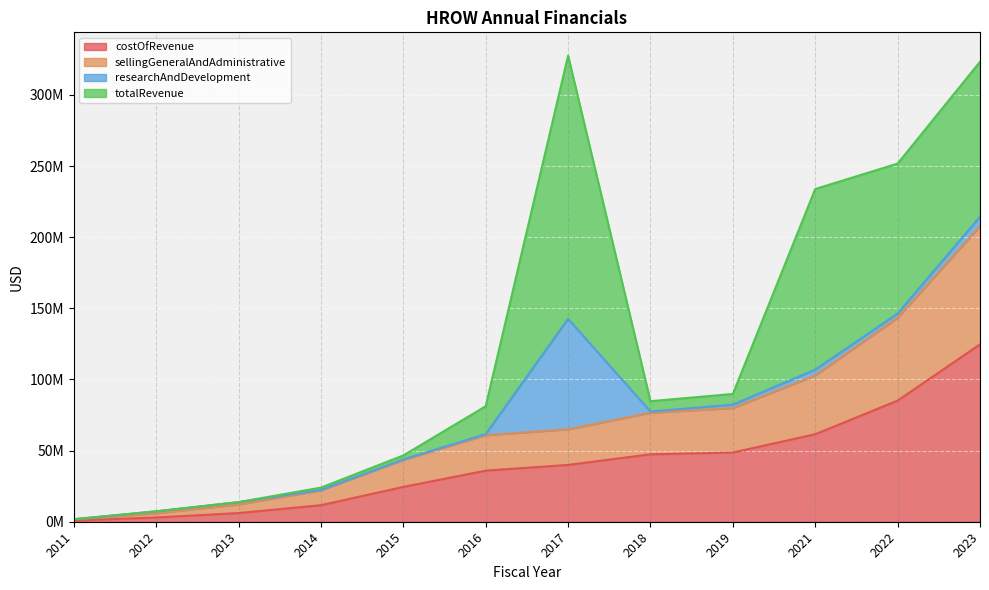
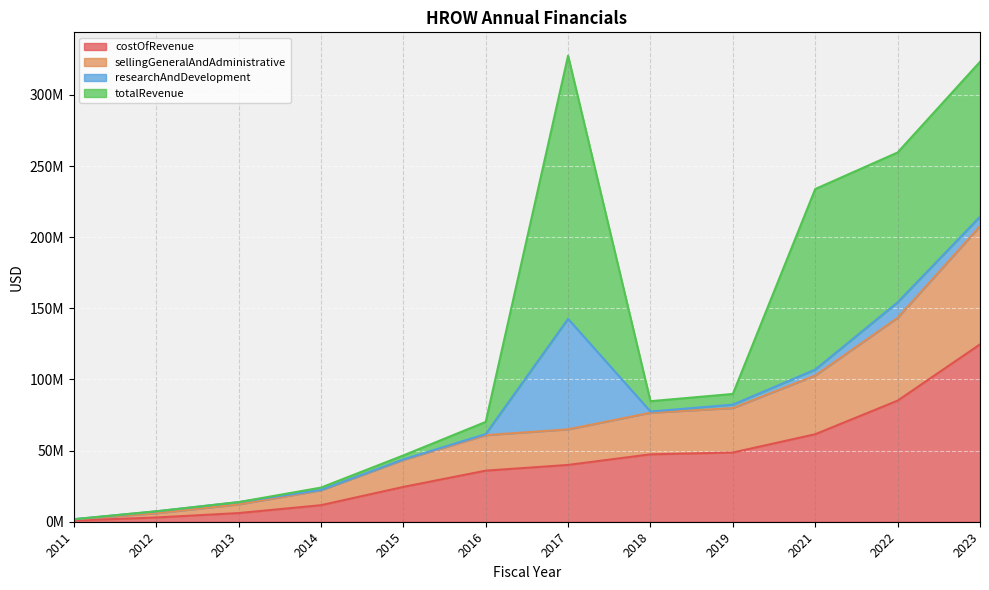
totalRevenue, 2016: 20000000 -> 9000000
researchAndDevelopment, 2022: 3000000 -> 11000000
